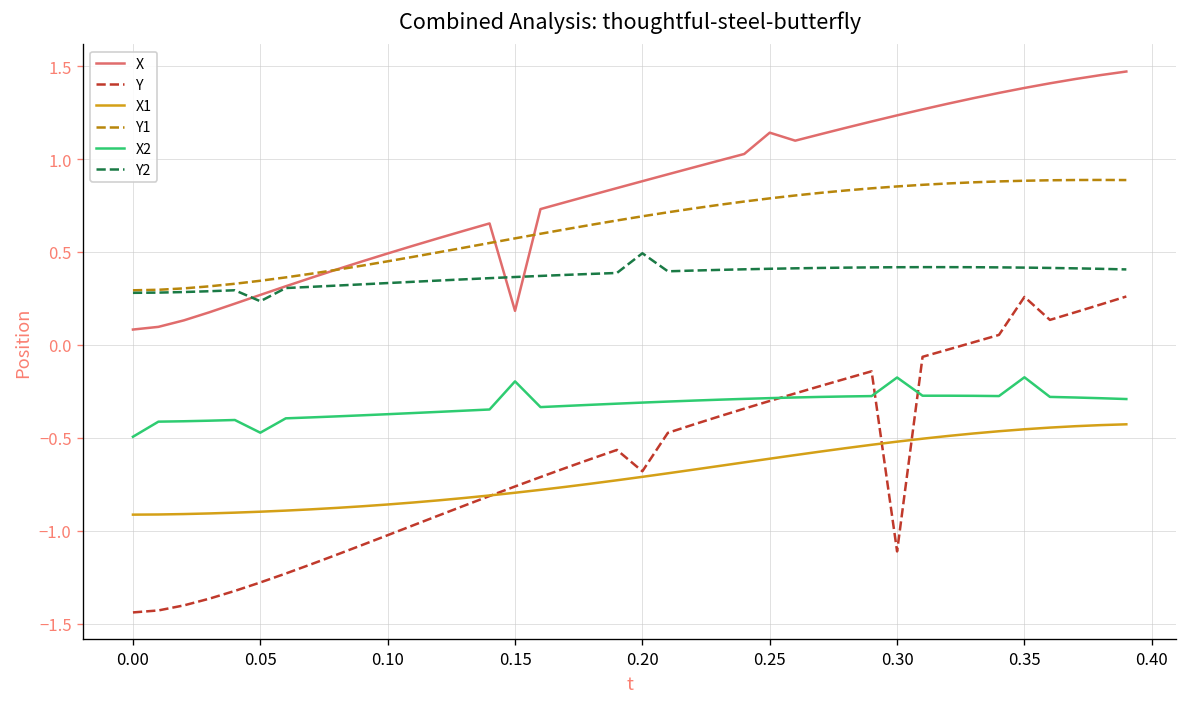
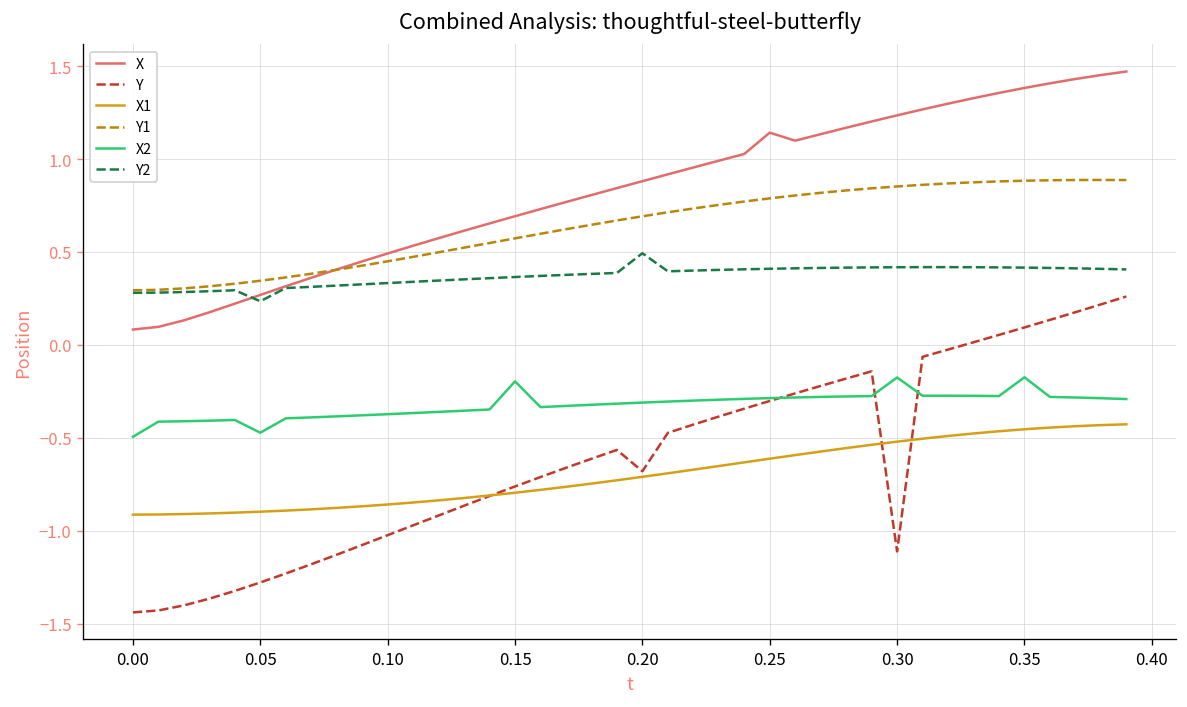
X, 0.15: 0.18 -> 0.69
Y, 0.35: 0.26 -> 0.09
